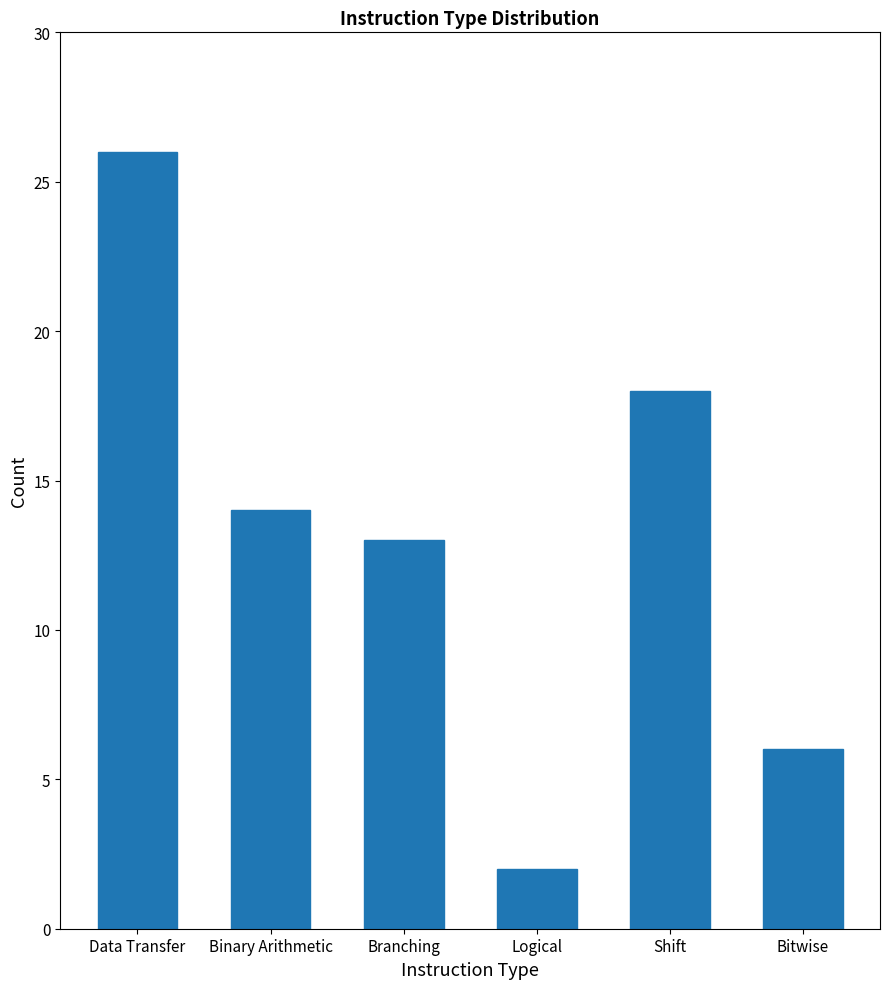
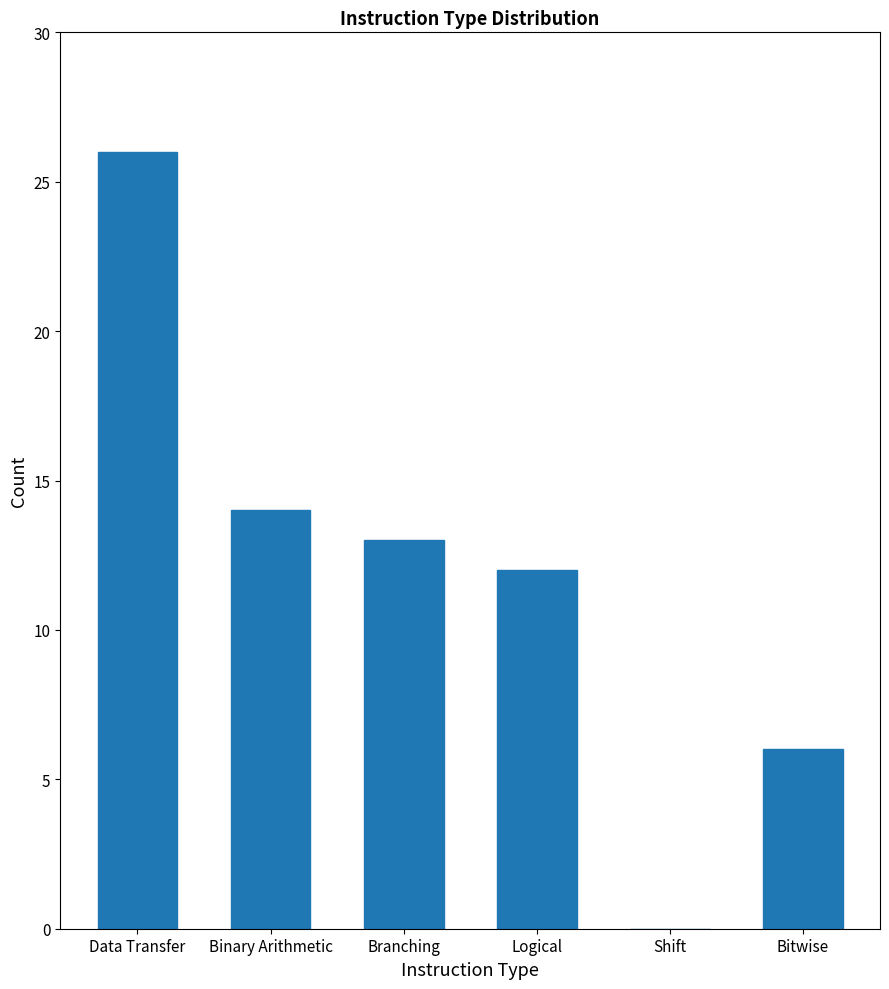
Logical: 2 -> 12
Shift: 18 -> 0
